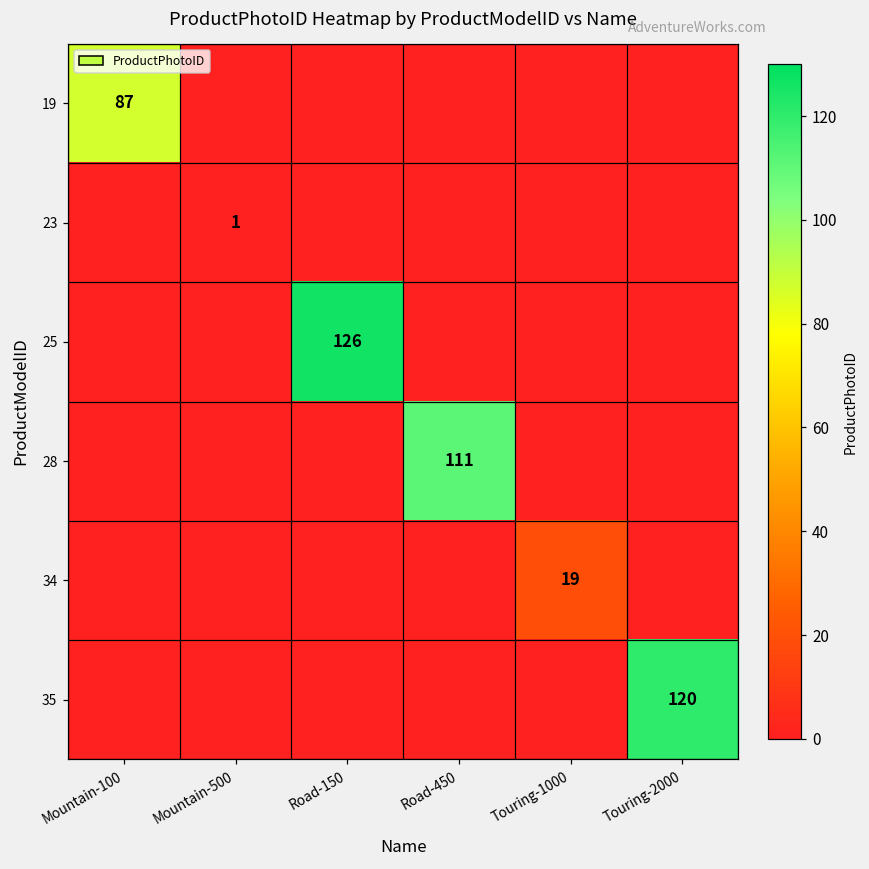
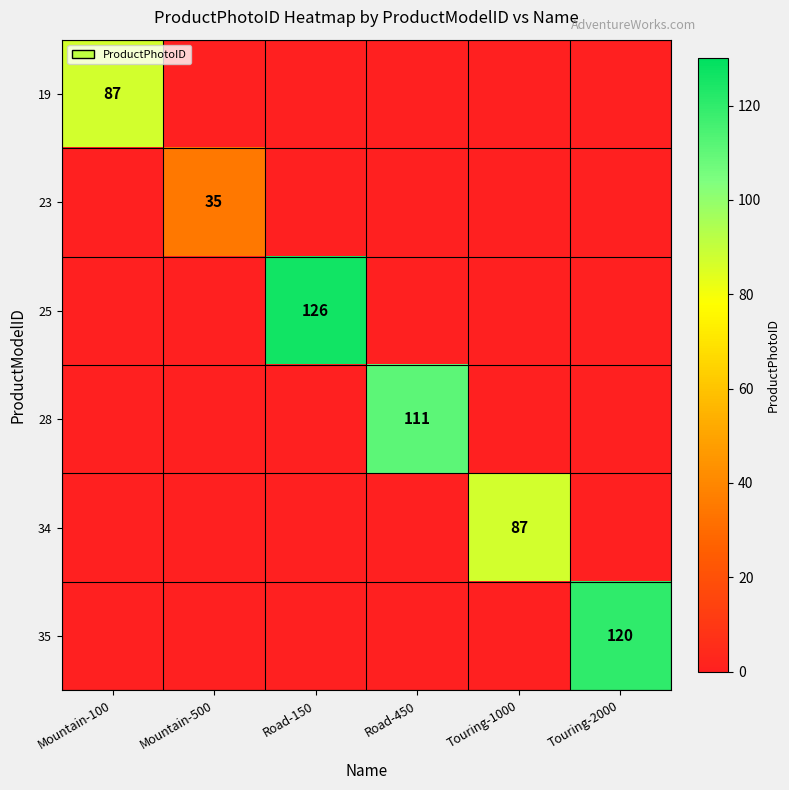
23, Mountain-500: 1 -> 35
34, Touring-1000: 19 -> 87
